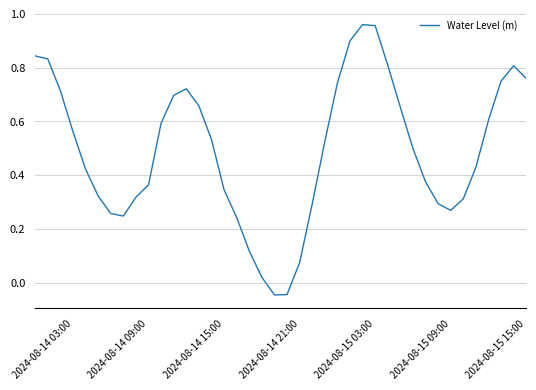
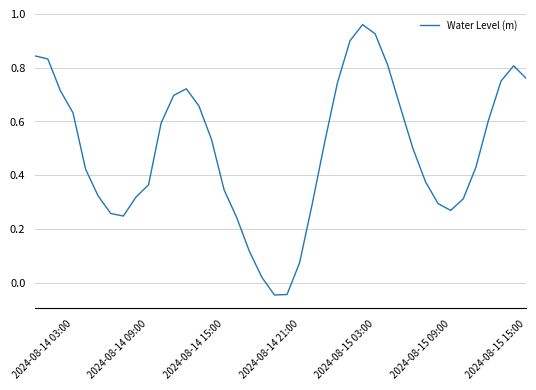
2024-08-14 03:00: 0.56 -> 0.63
2024-08-15 03:00: 0.96 -> 0.93
